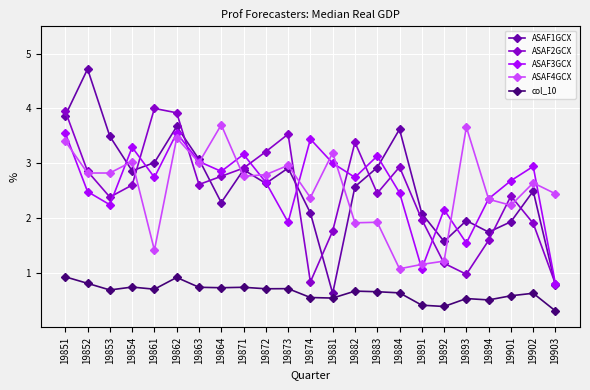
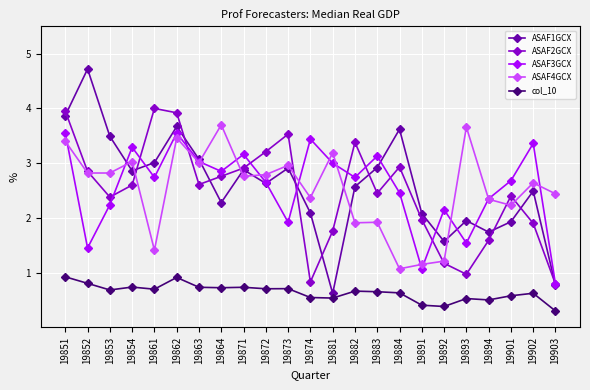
ASAF3GCX, 19852: 2.5 -> 1.5
ASAF3GCX, 19902: 2.9 -> 3.4
